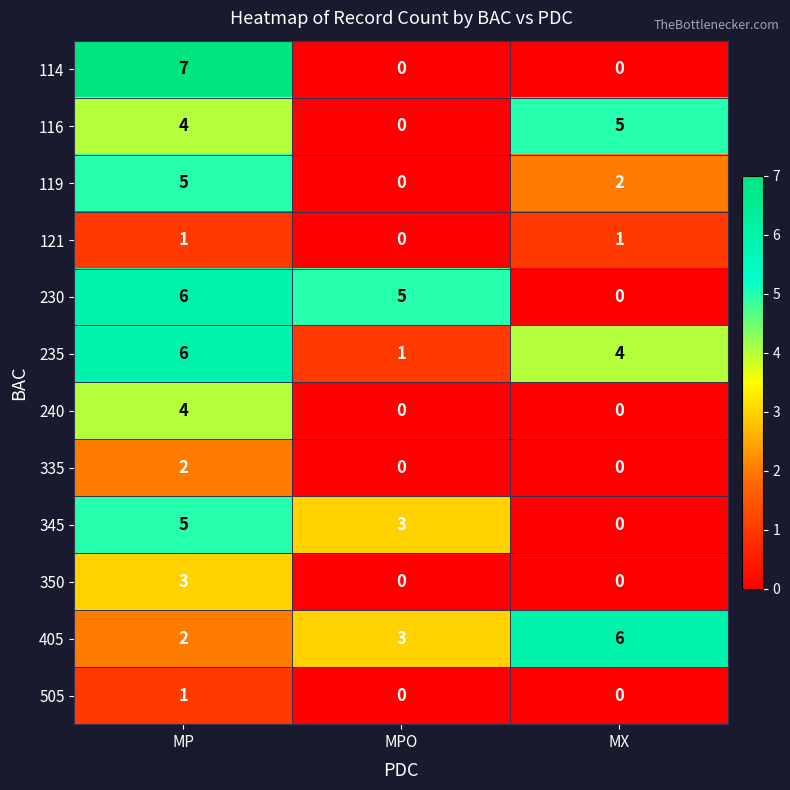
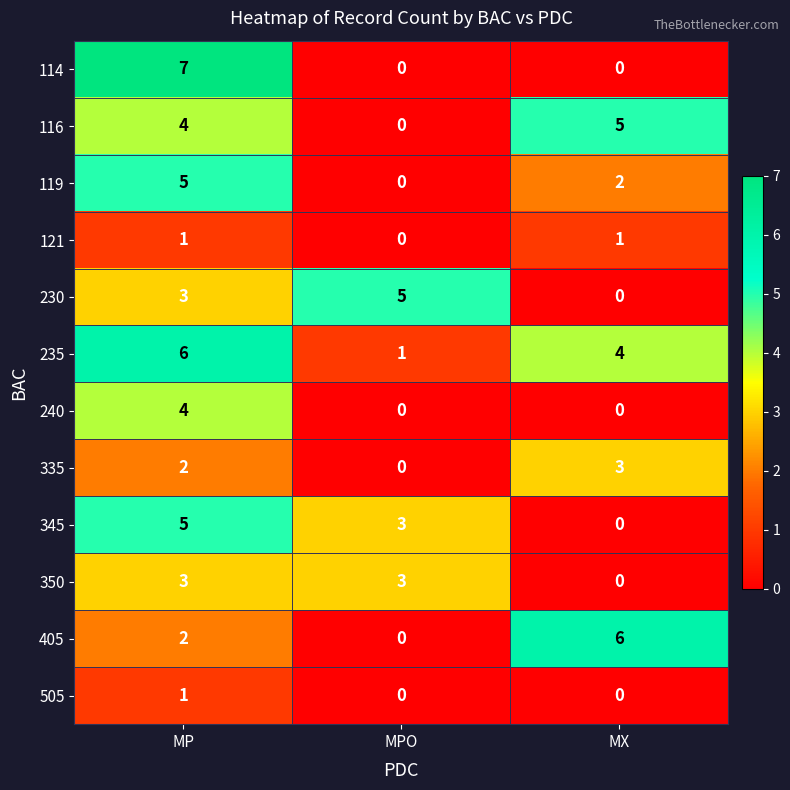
230, MP: 6 -> 3
335, MX: 0 -> 3
350, MPO: 0 -> 3
405, MPO: 3 -> 0
